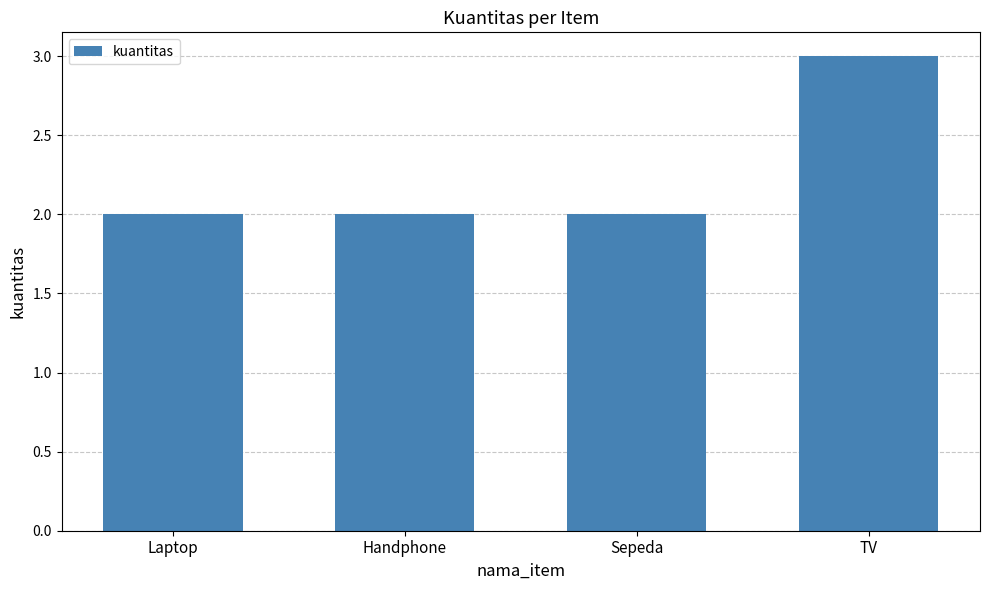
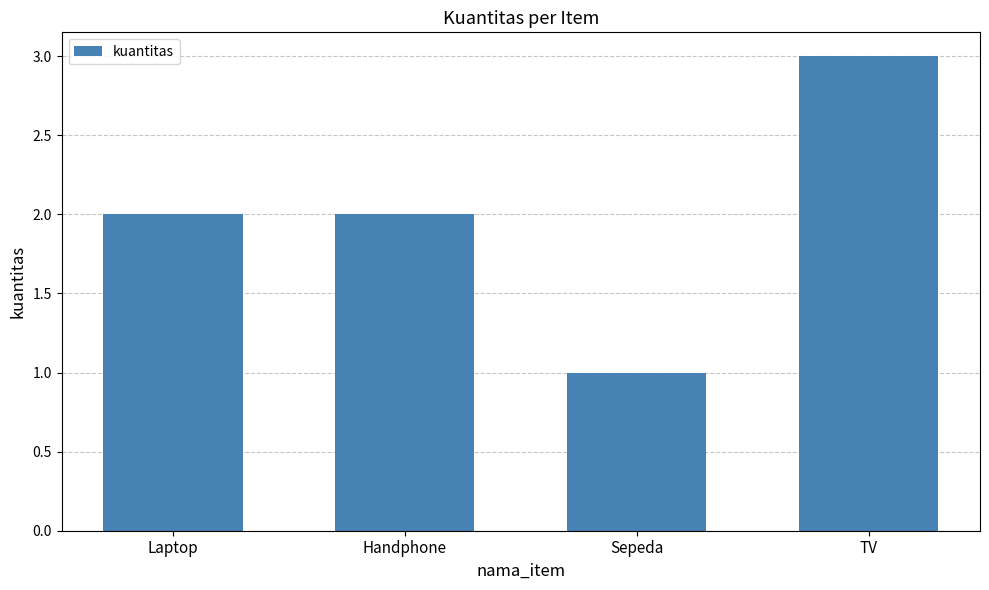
Sepeda: 2 -> 1
